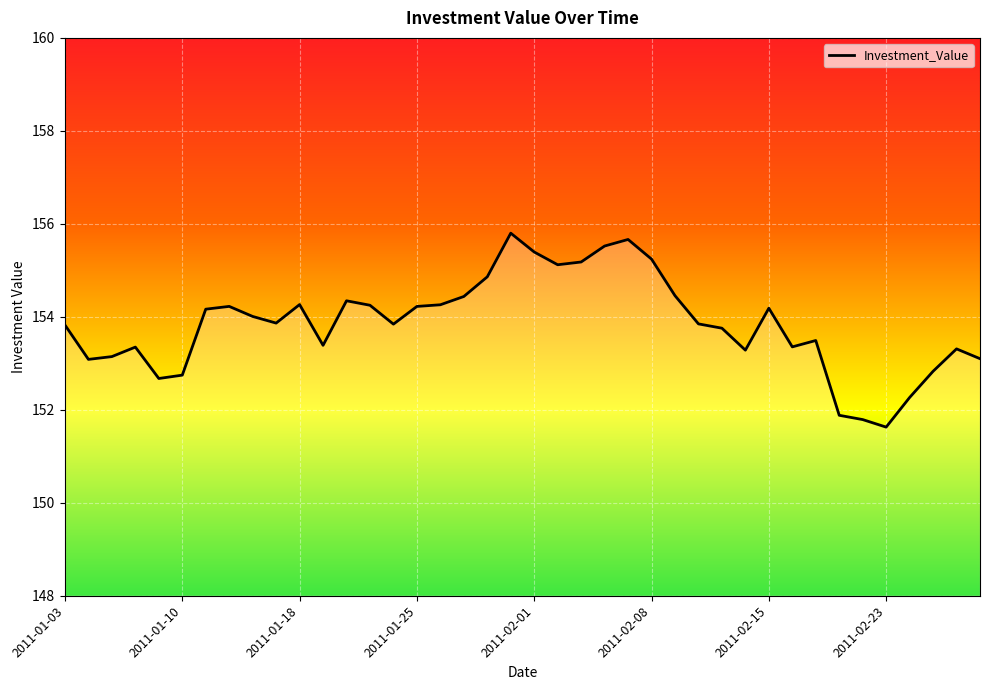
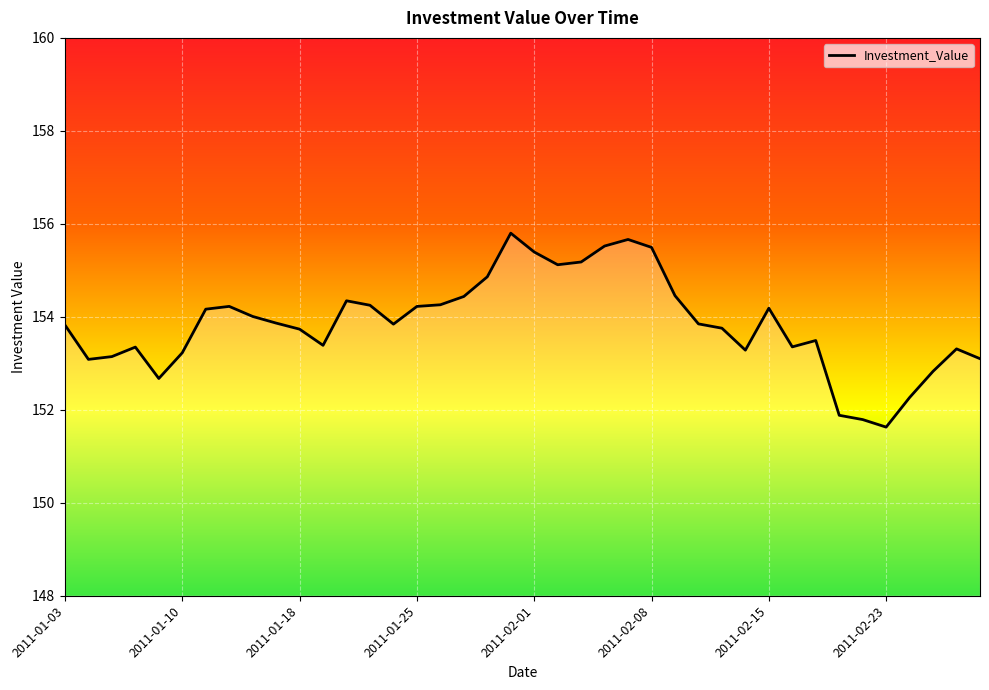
2011-01-10: 152.7 -> 153.2
2011-01-18: 154.3 -> 153.7
2011-02-08: 155.2 -> 155.5
